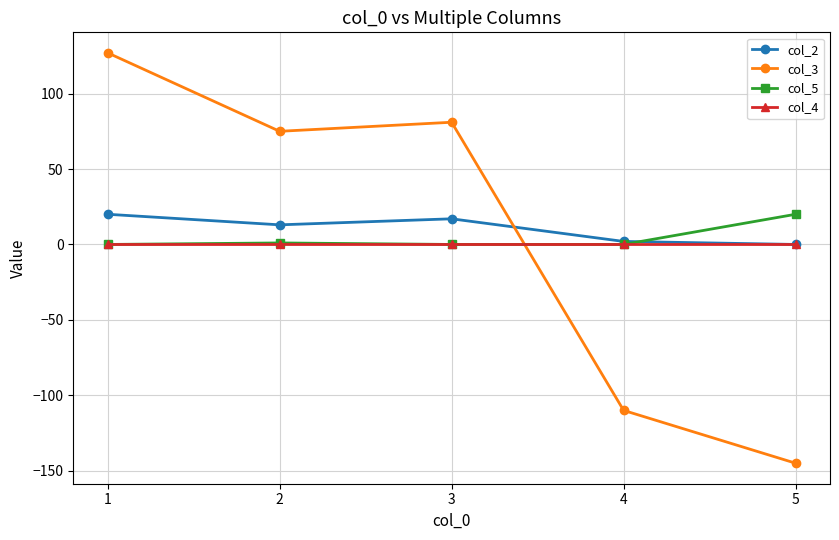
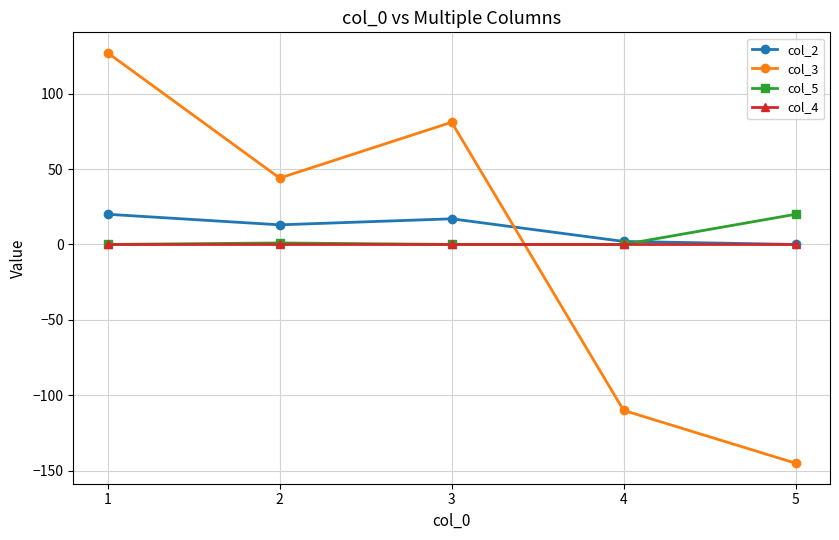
col_3, 2: 75 -> 44
